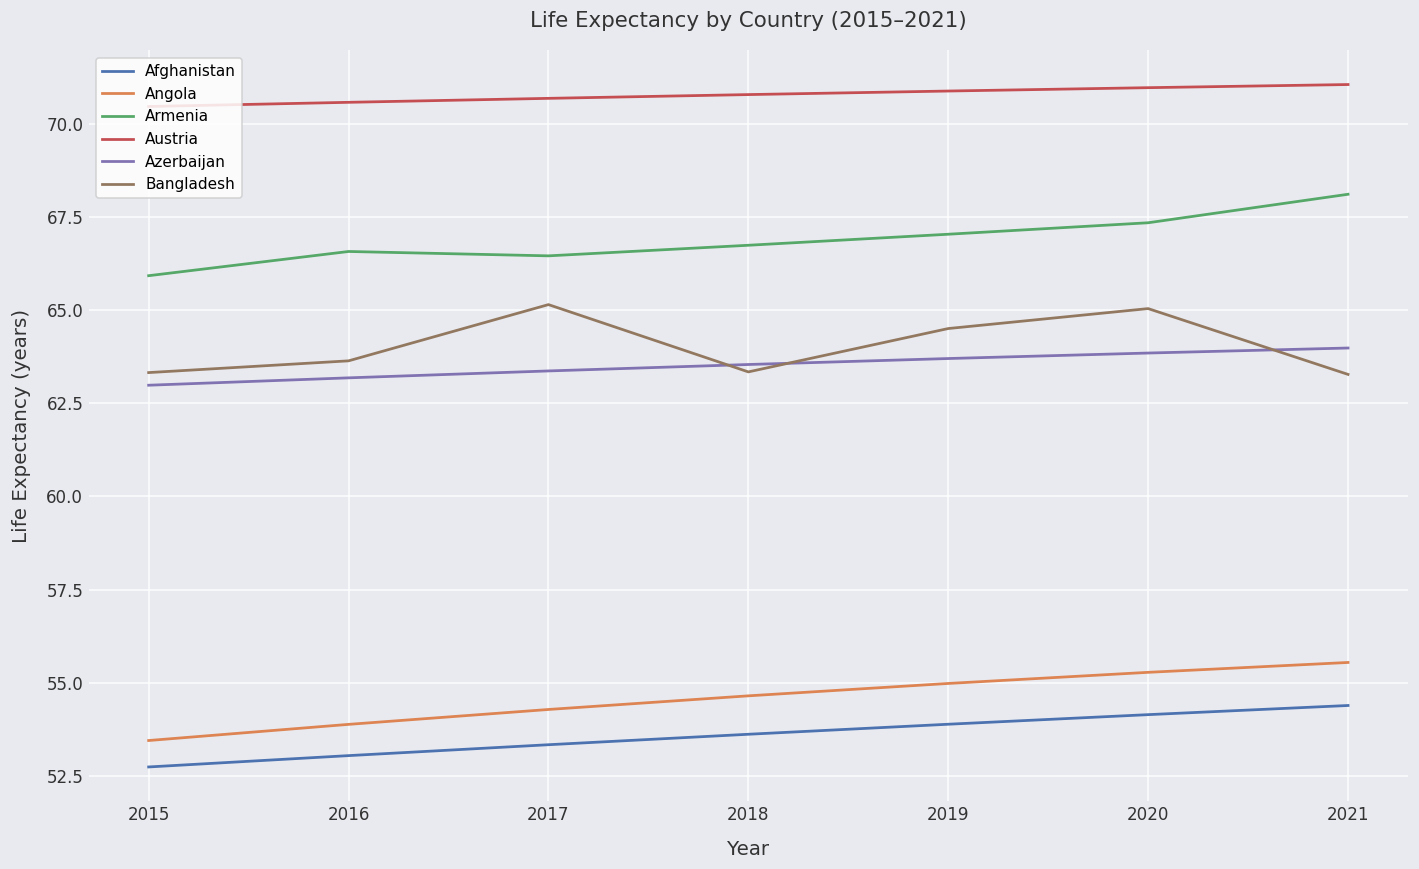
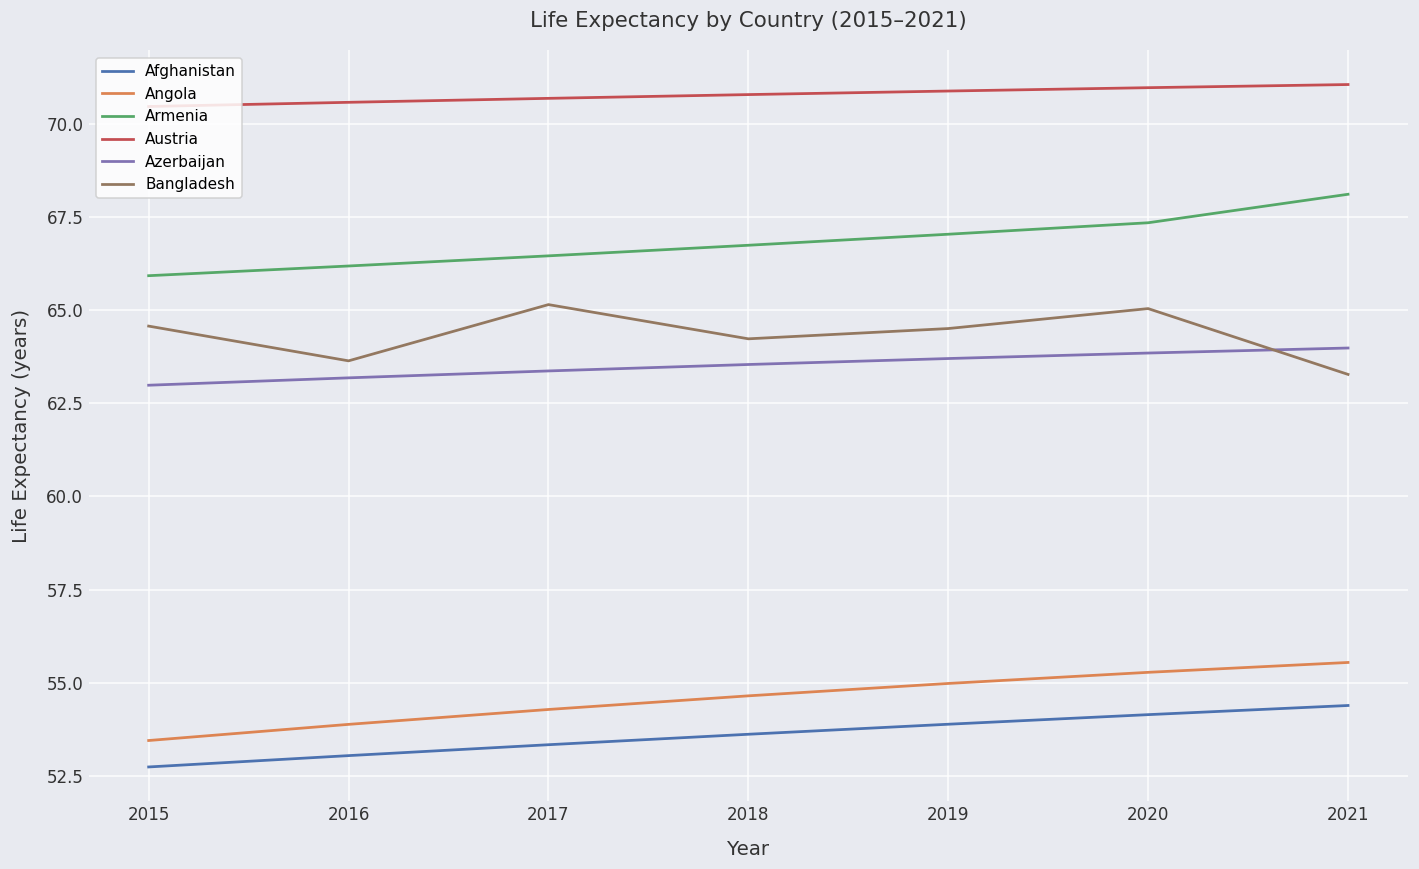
Bangladesh, 2015: 63.3 -> 64.6
Armenia, 2016: 66.6 -> 66.2
Bangladesh, 2018: 63.3 -> 64.2
